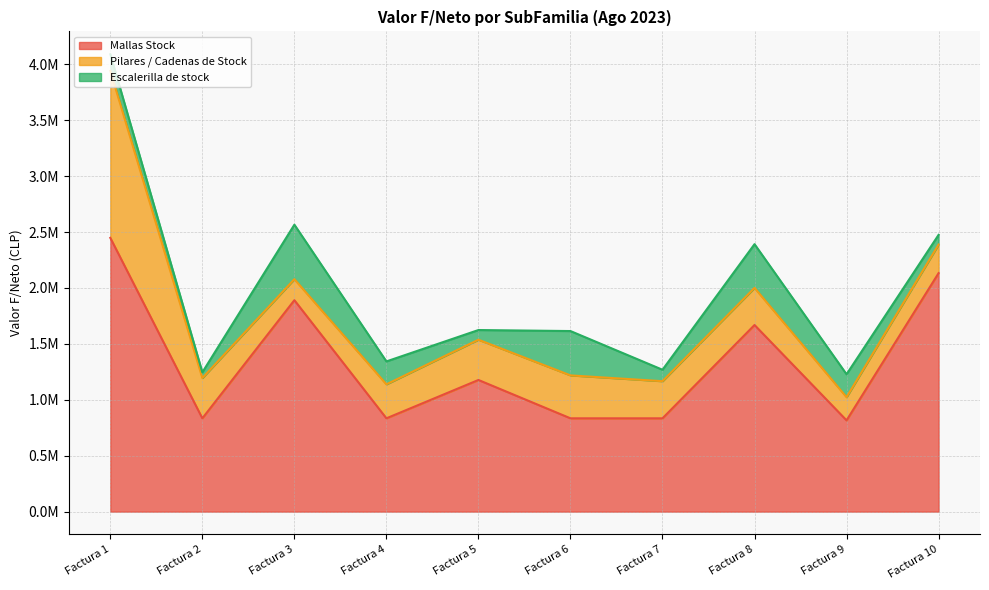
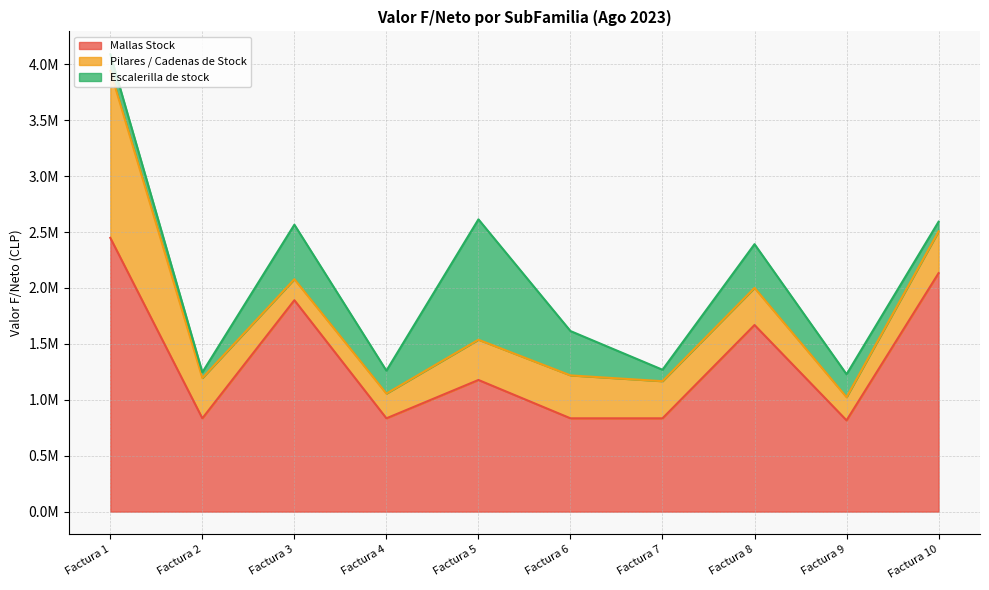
Pilares / Cadenas de Stock, Factura 4: 300000 -> 220000
Escalerilla de stock, Factura 5: 90000 -> 1080000
Pilares / Cadenas de Stock, Factura 10: 260000 -> 370000
